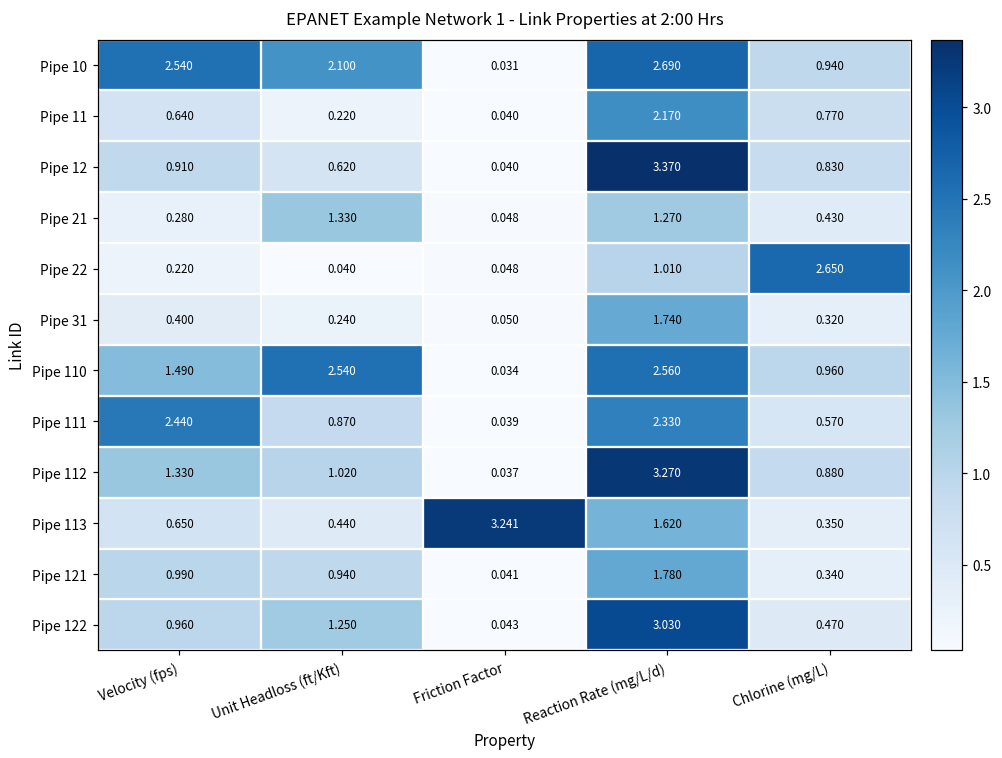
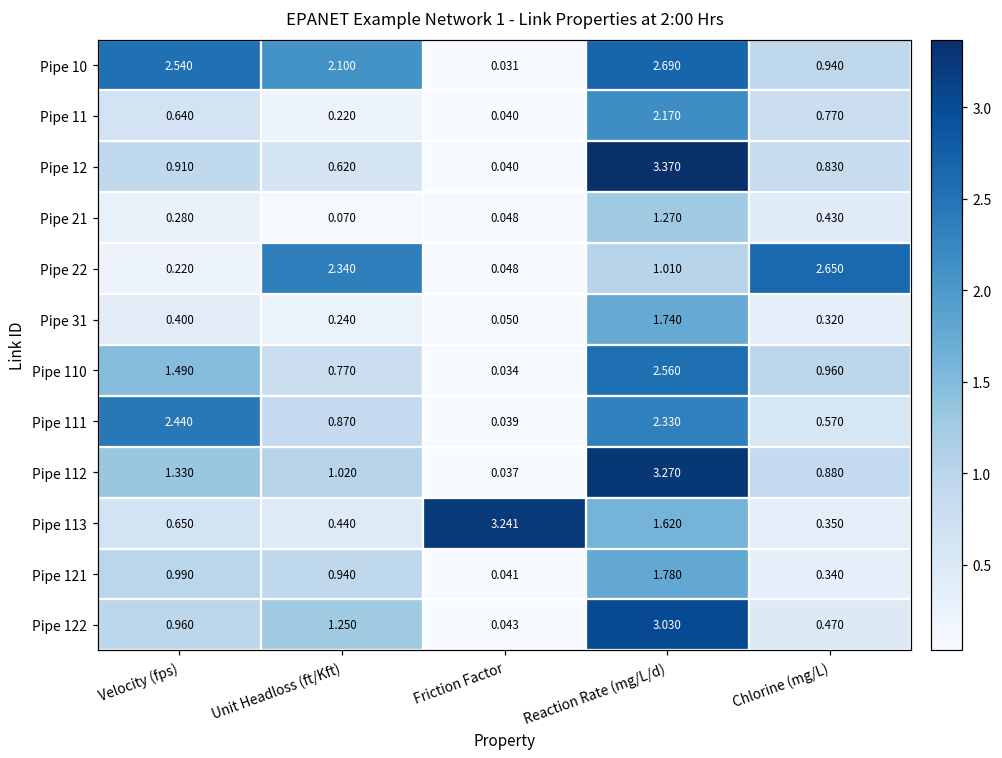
Pipe 21, Unit Headloss (ft/Kft): 1.330 -> 0.070
Pipe 22, Unit Headloss (ft/Kft): 0.040 -> 2.340
Pipe 110, Unit Headloss (ft/Kft): 2.540 -> 0.770
